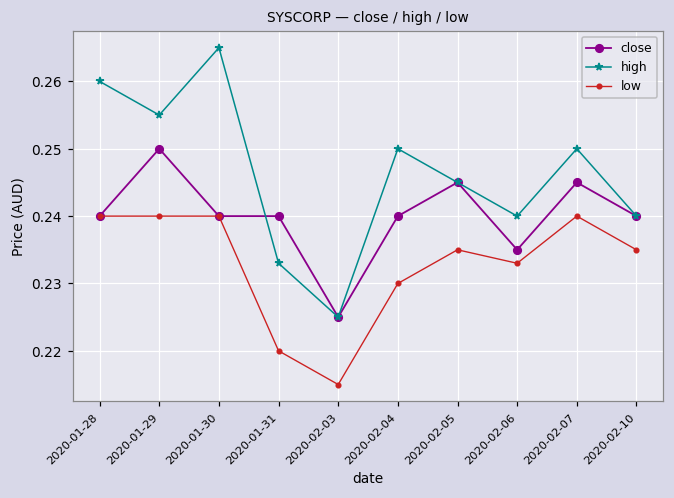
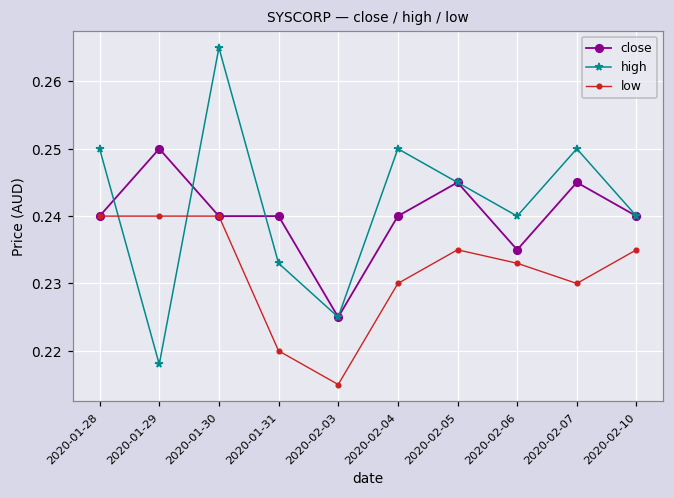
high, 2020-01-28: 0.26 -> 0.25
high, 2020-01-29: 0.255 -> 0.218
low, 2020-02-07: 0.24 -> 0.23
